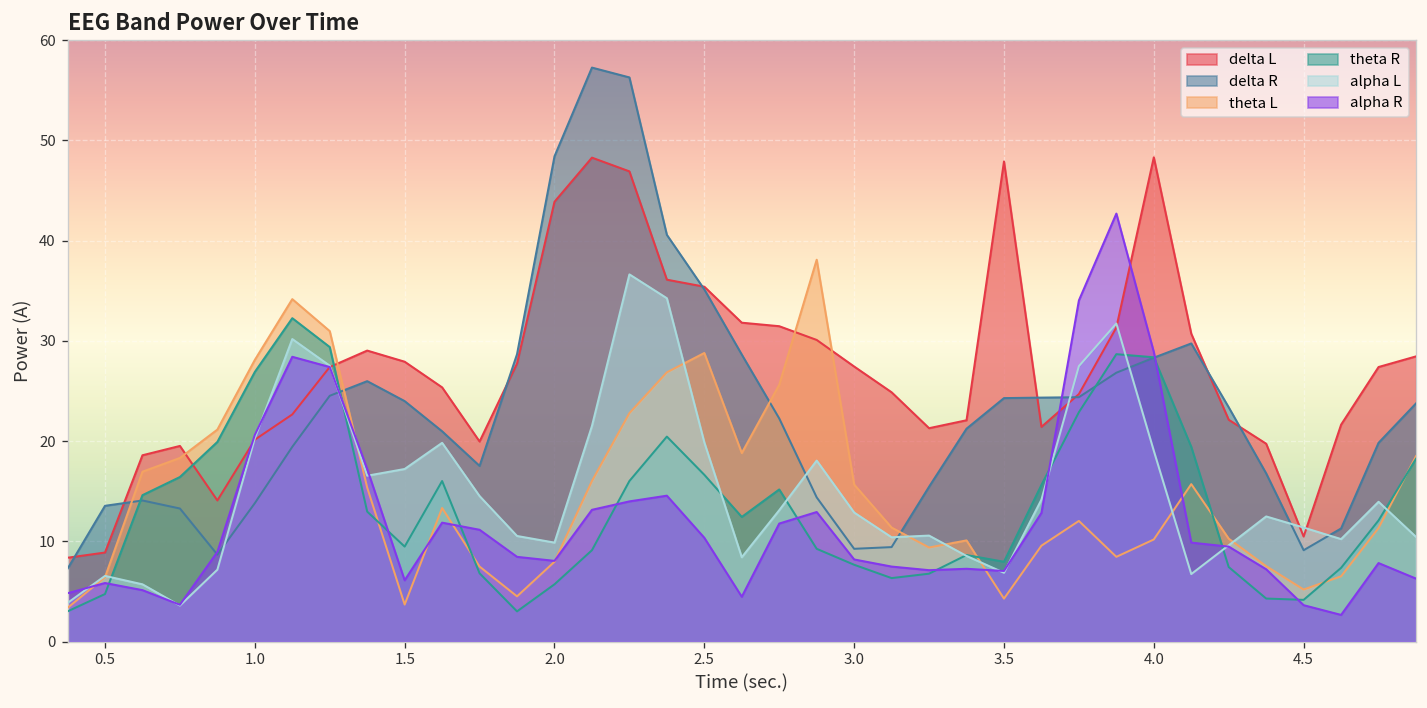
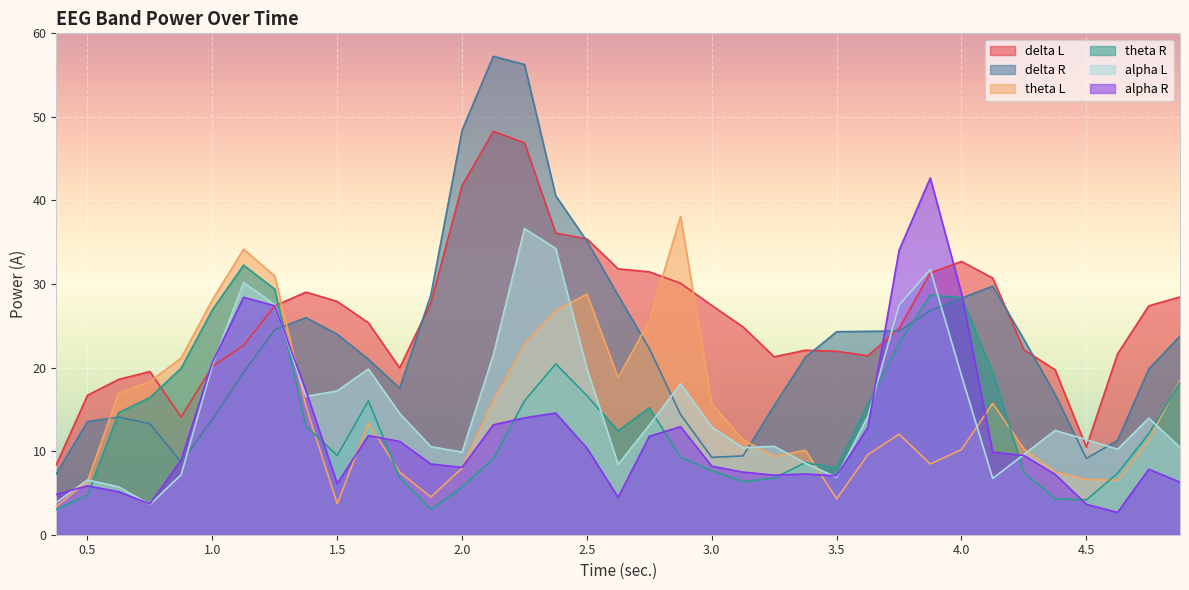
delta L, 0.5: 9 -> 17
delta L, 2.0: 44 -> 42
delta L, 3.5: 48 -> 22
delta L, 4.0: 48 -> 33
theta L, 4.5: 5 -> 7
